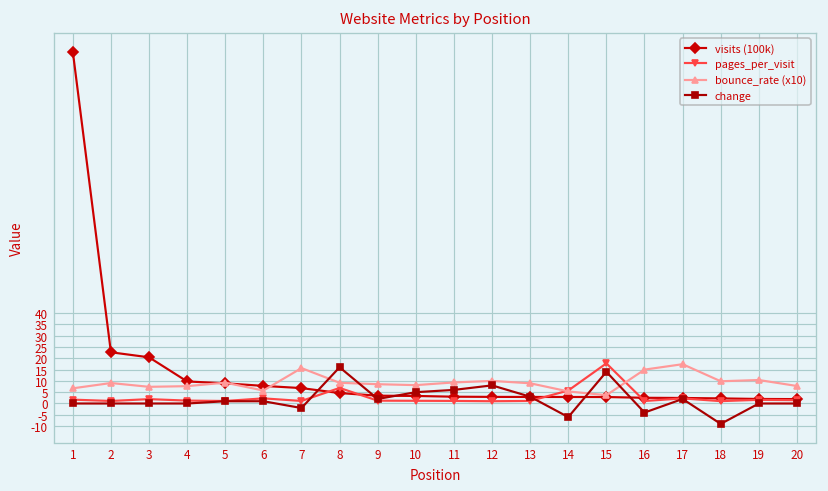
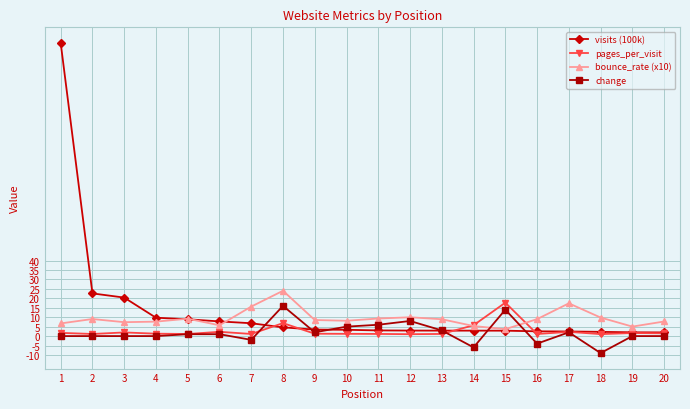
bounce_rate (x10), 8: 9 -> 24
bounce_rate (x10), 16: 15 -> 9
bounce_rate (x10), 19: 10 -> 5
